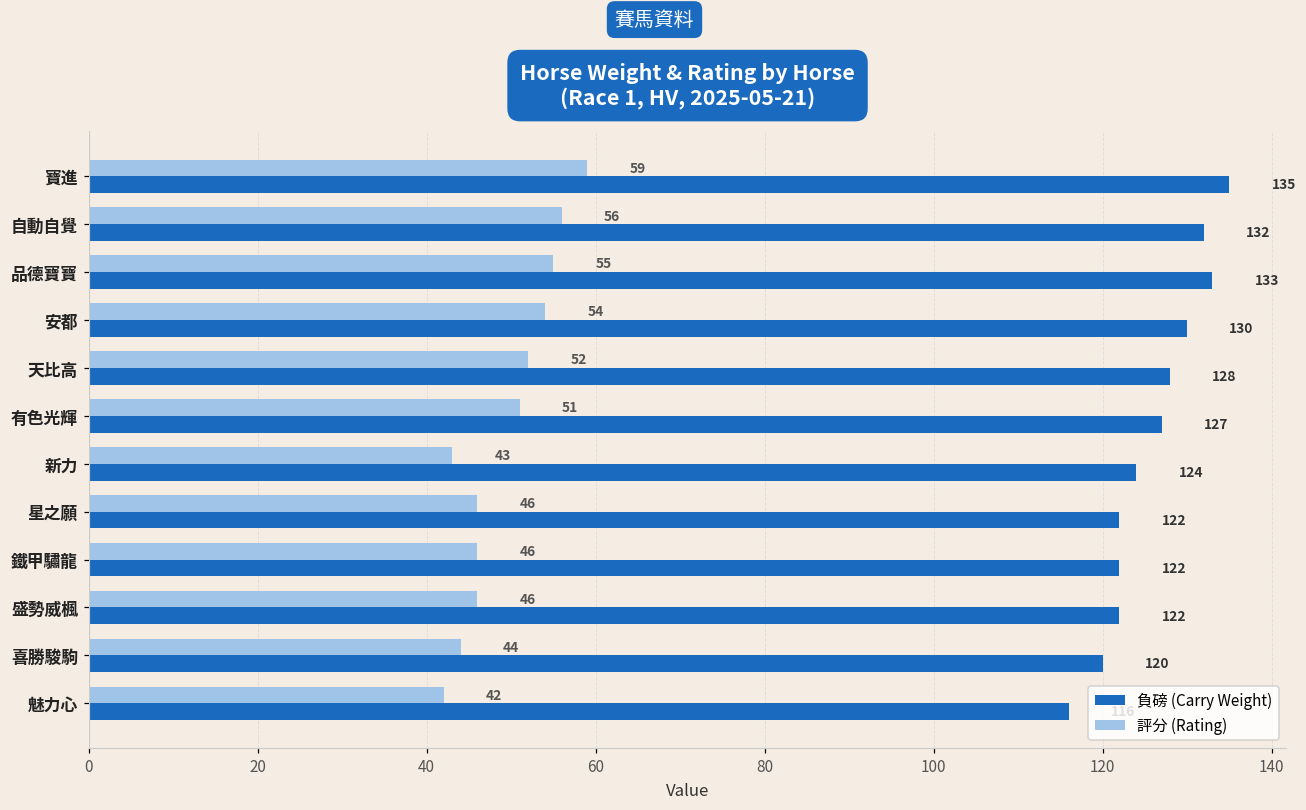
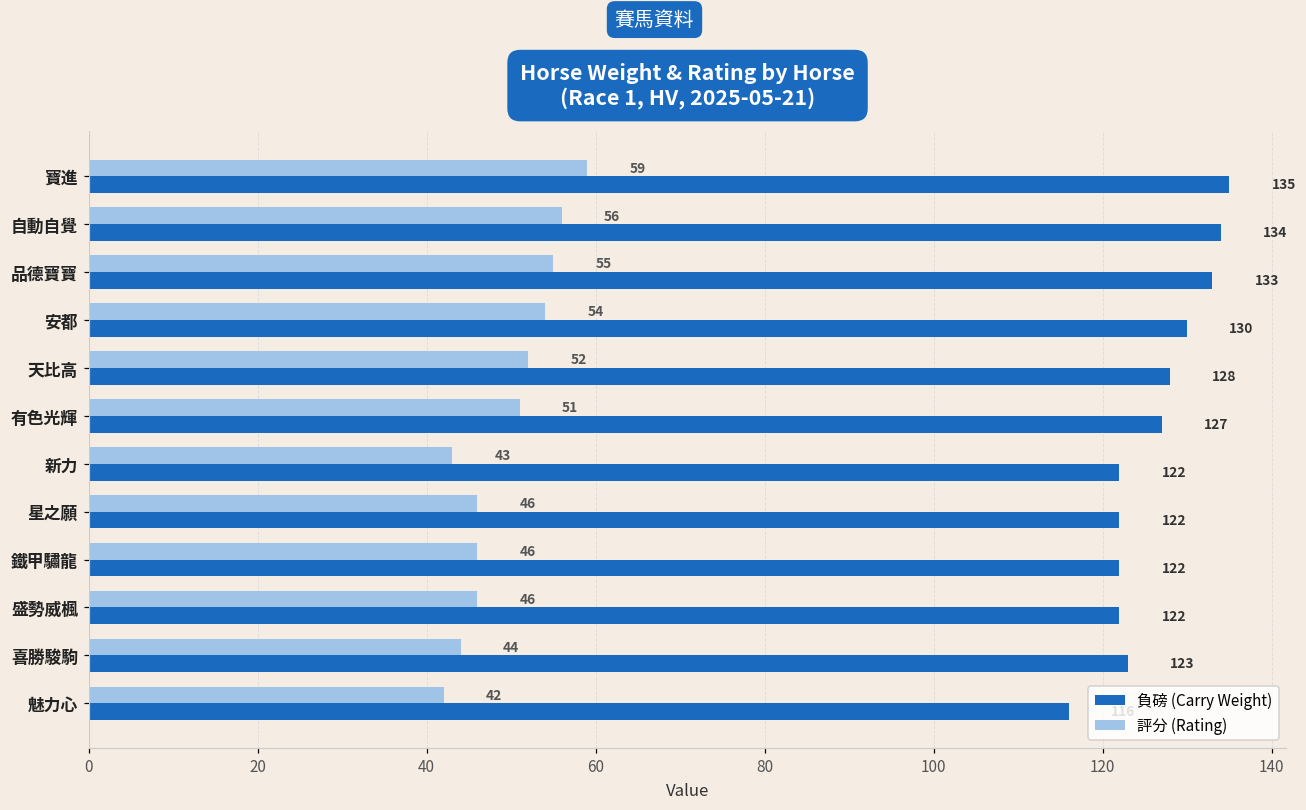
負磅 (Carry Weight), 自動自覺: 132 -> 134
負磅 (Carry Weight), 新力: 124 -> 122
負磅 (Carry Weight), 喜勝駿駒: 120 -> 123
